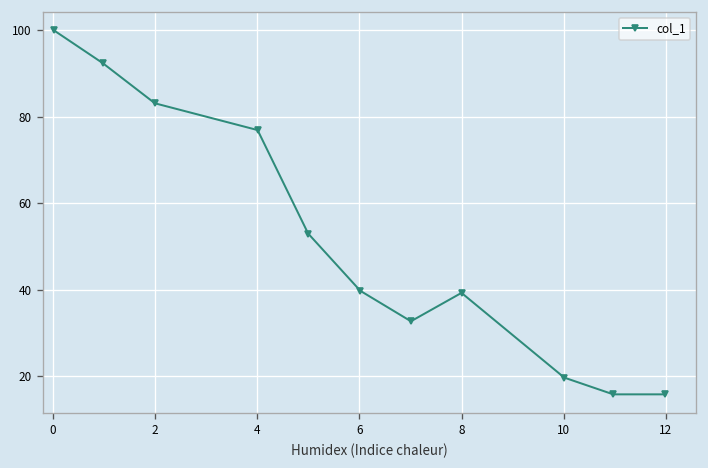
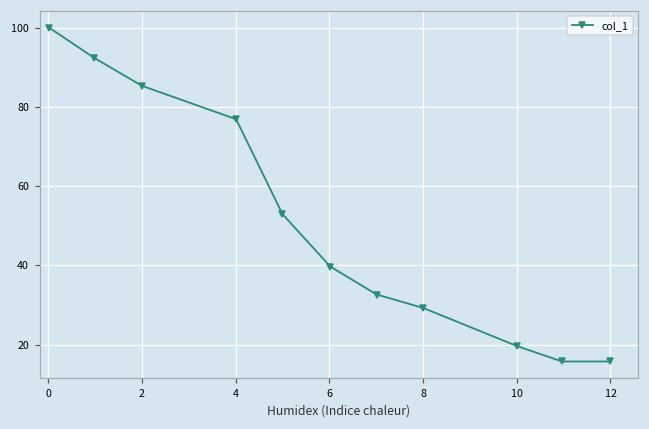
2: 83 -> 85
8: 39 -> 29
